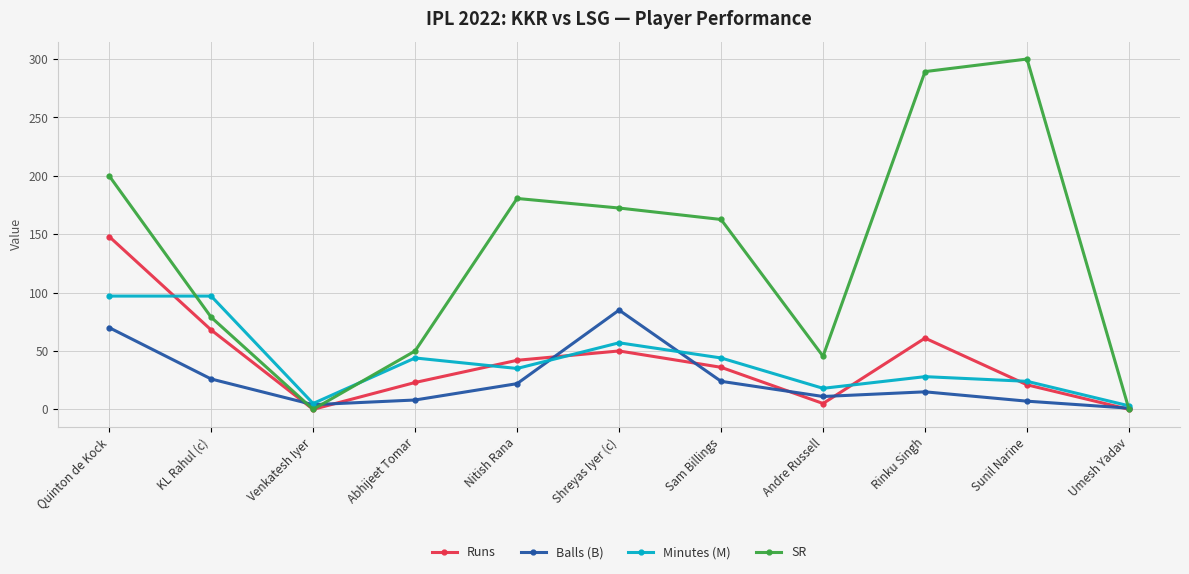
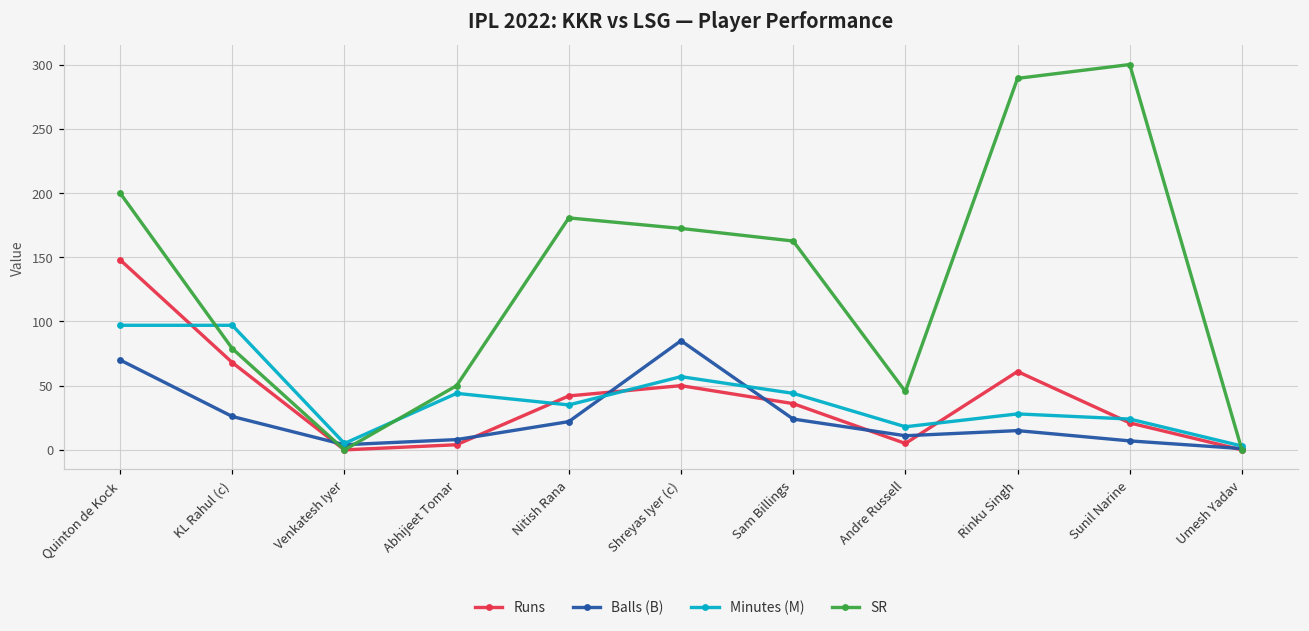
Runs, Abhijeet Tomar: 23 -> 4
